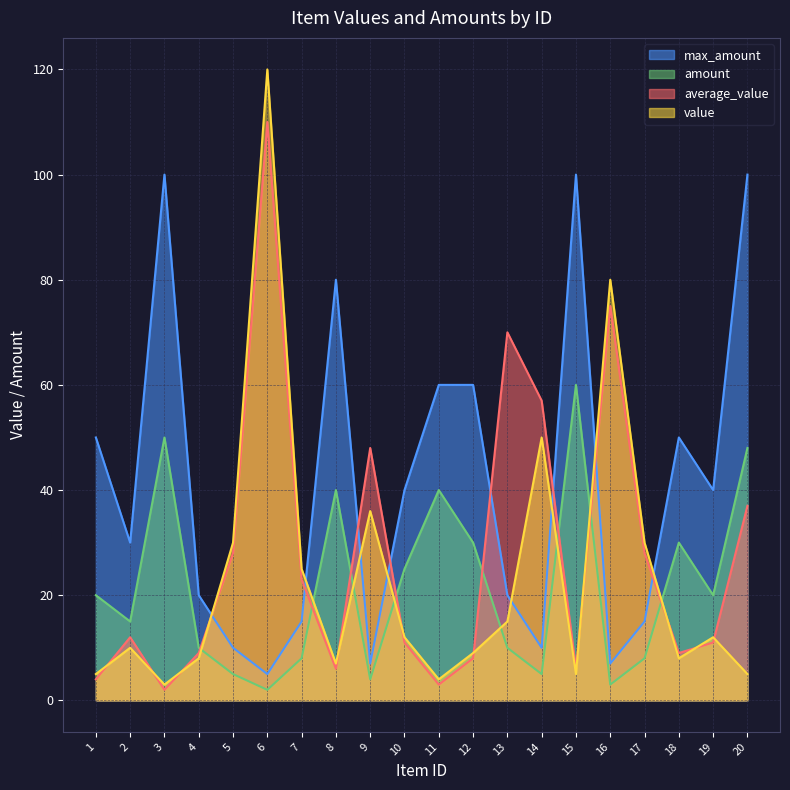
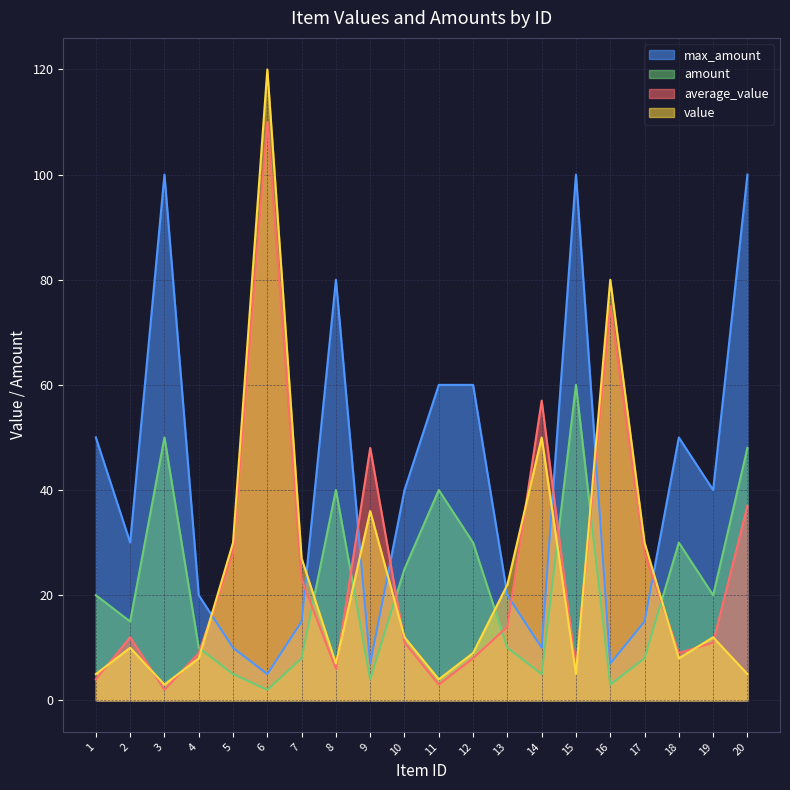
value, 7: 25 -> 27
average_value, 13: 70 -> 14
value, 13: 15 -> 22
